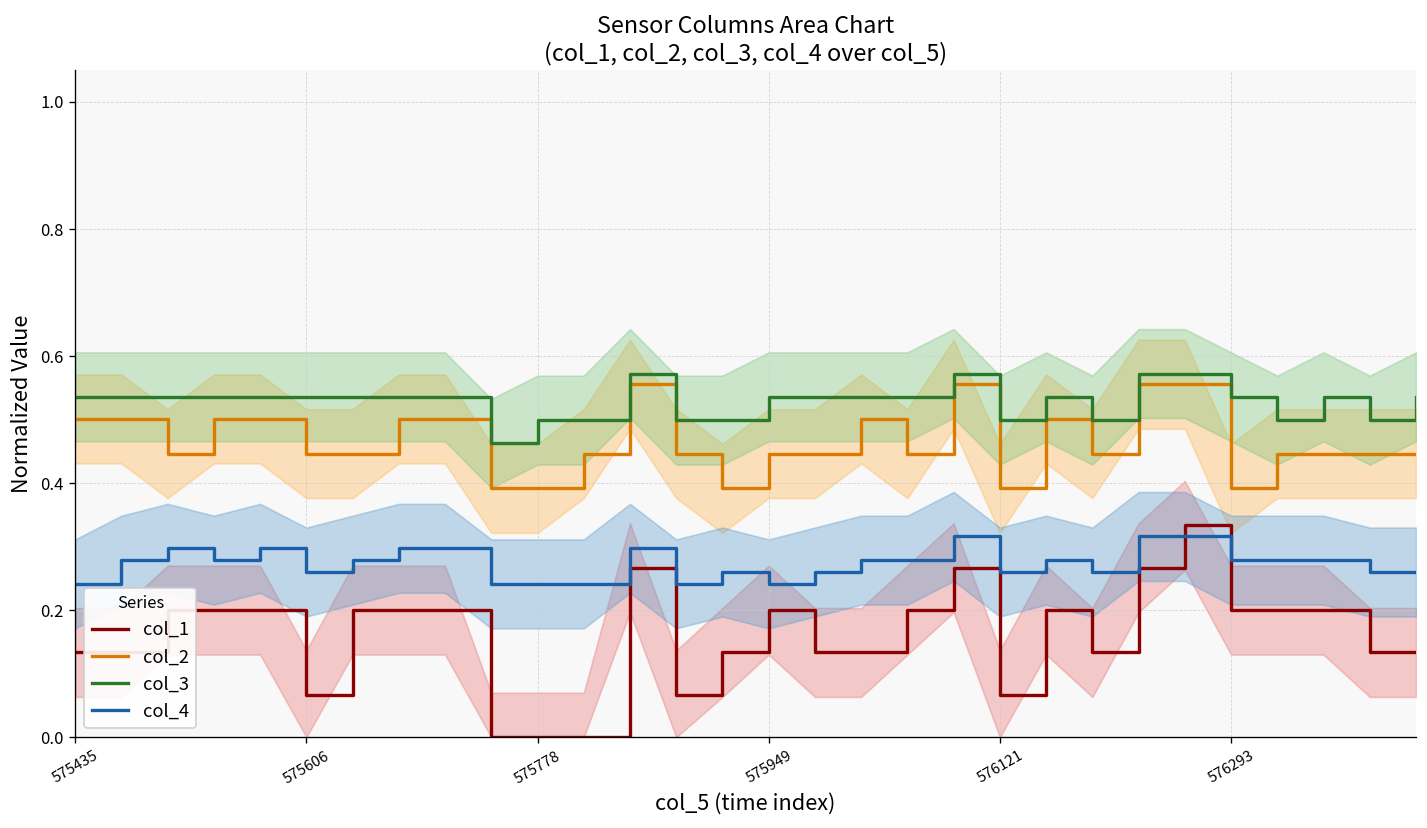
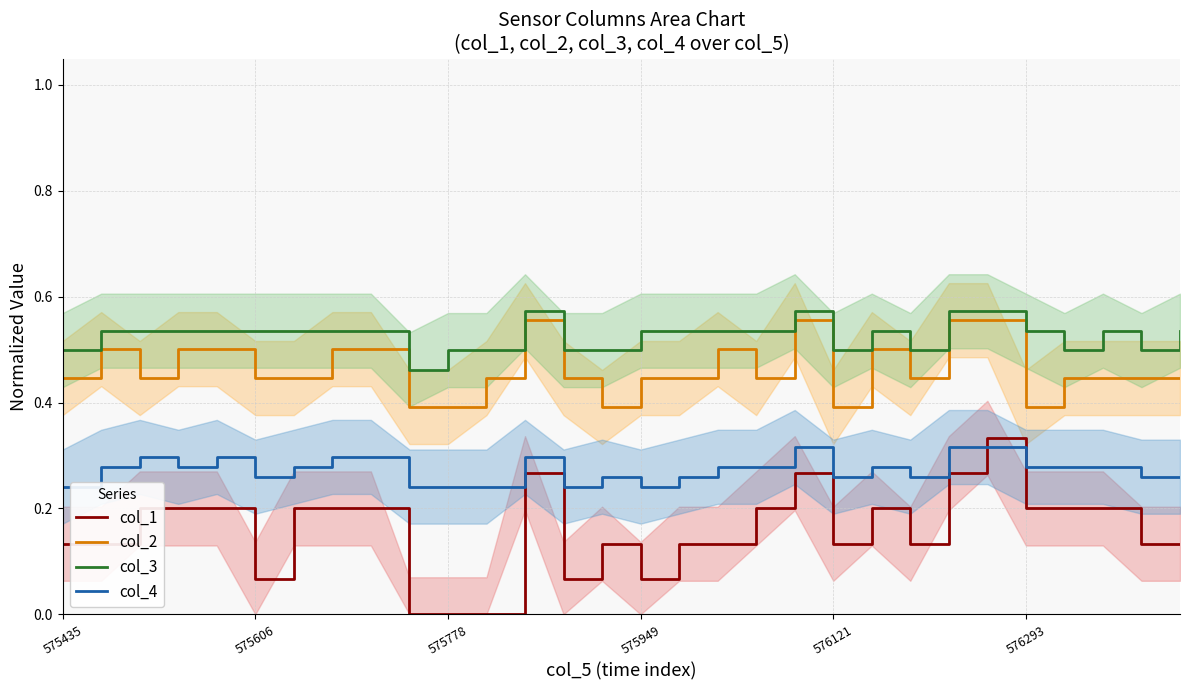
col_2, 575435: 0.50 -> 0.45
col_3, 575435: 0.54 -> 0.50
col_1, 575949: 0.20 -> 0.07
col_1, 576121: 0.07 -> 0.13
